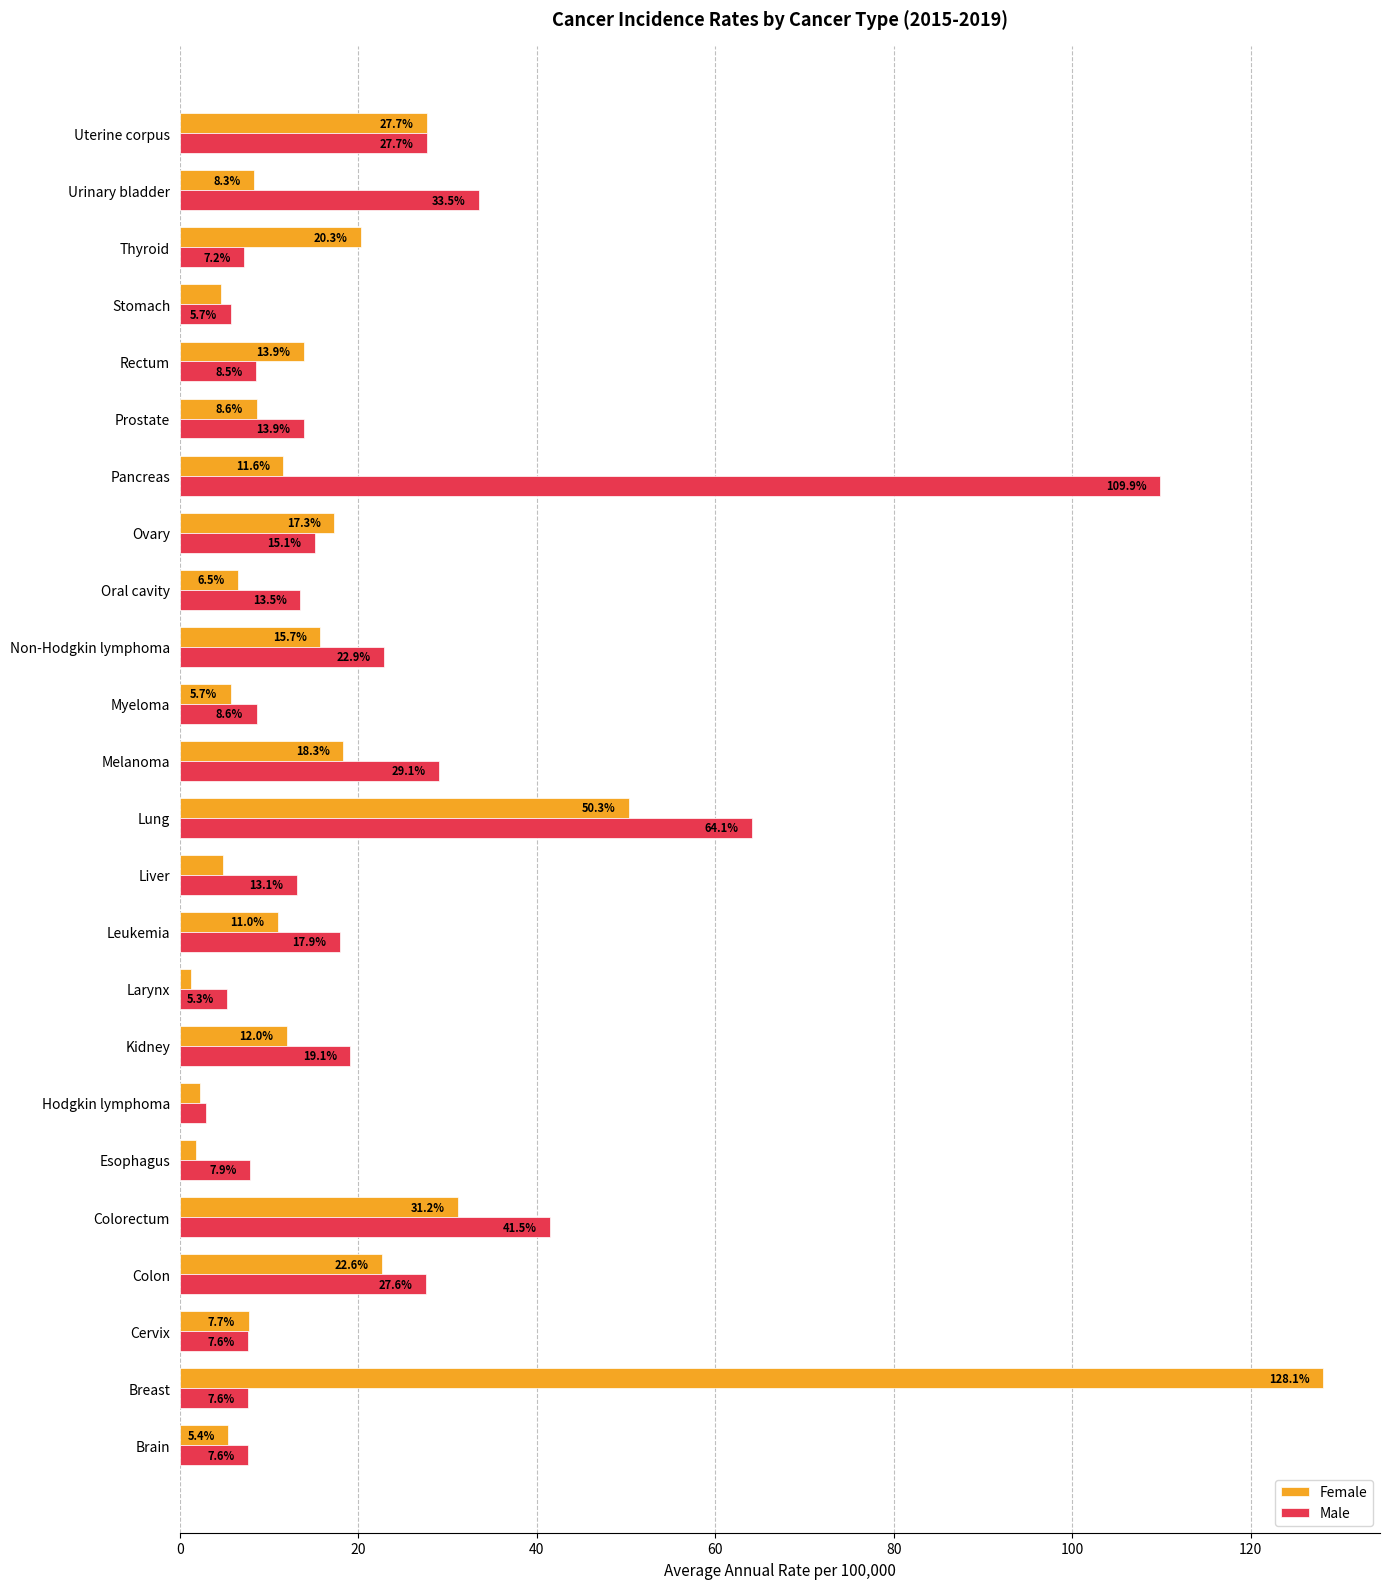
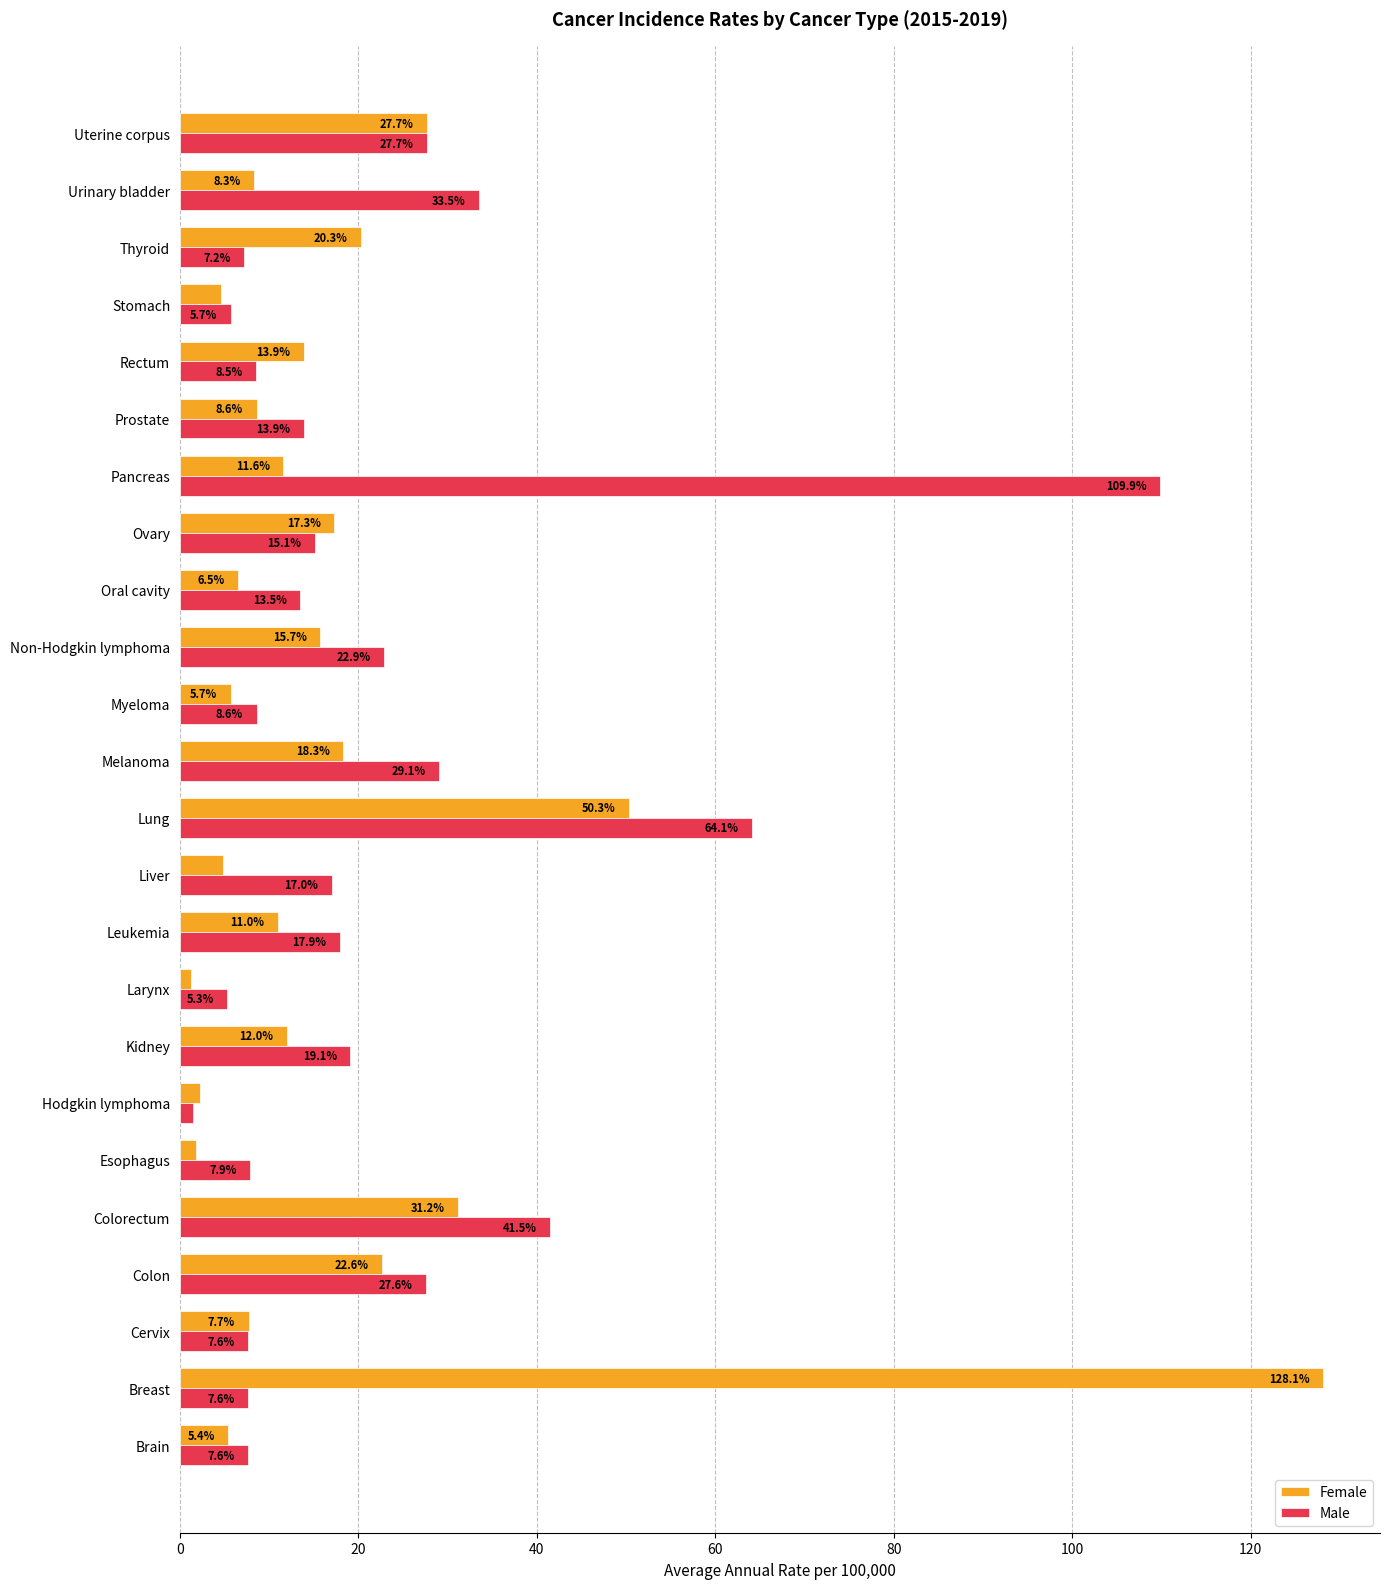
Male, Liver: 13.1% -> 17.0%
Male, Hodgkin lymphoma: 3 -> 2
